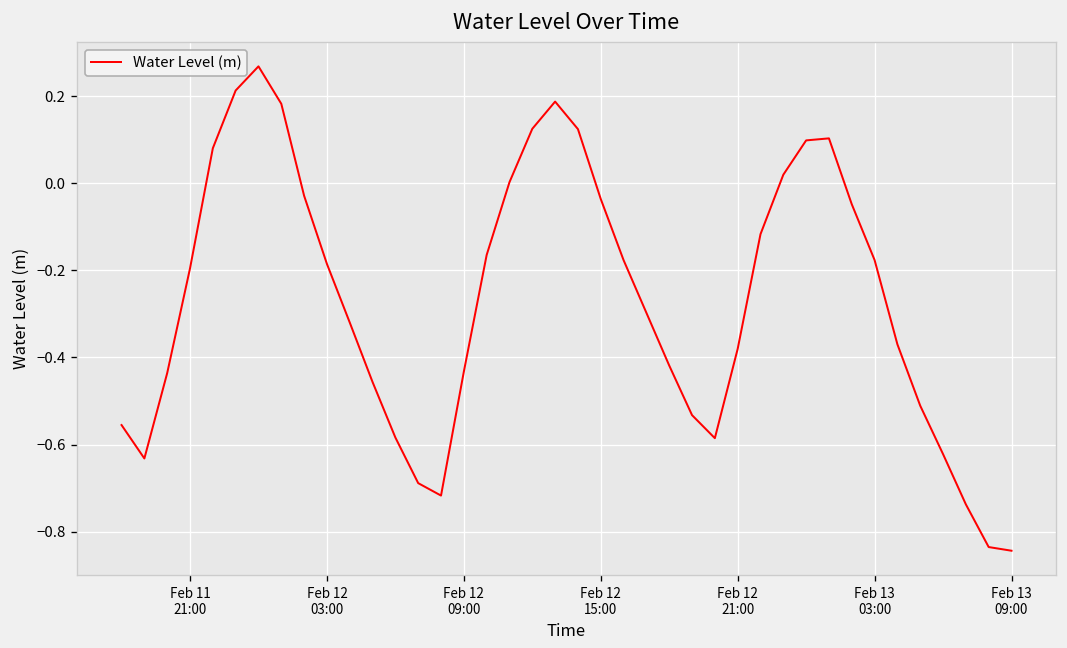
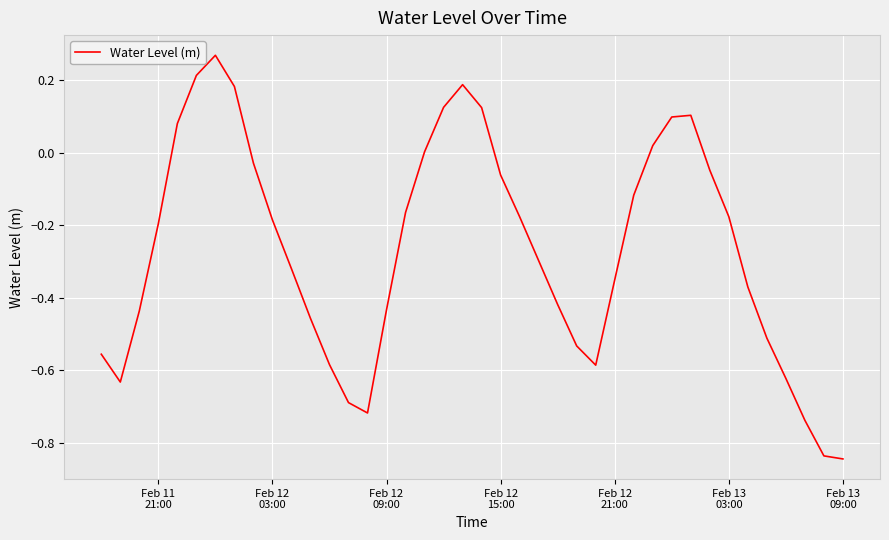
Feb 12 15:00: -0.04 -> -0.06
Feb 12 21:00: -0.38 -> -0.35
